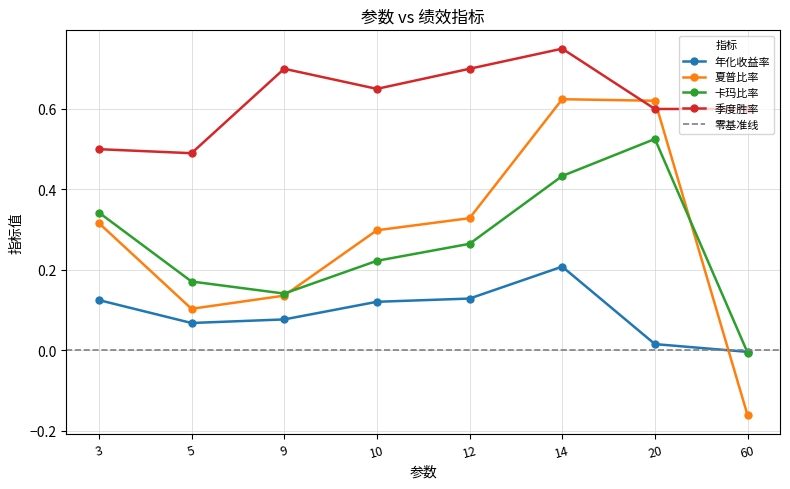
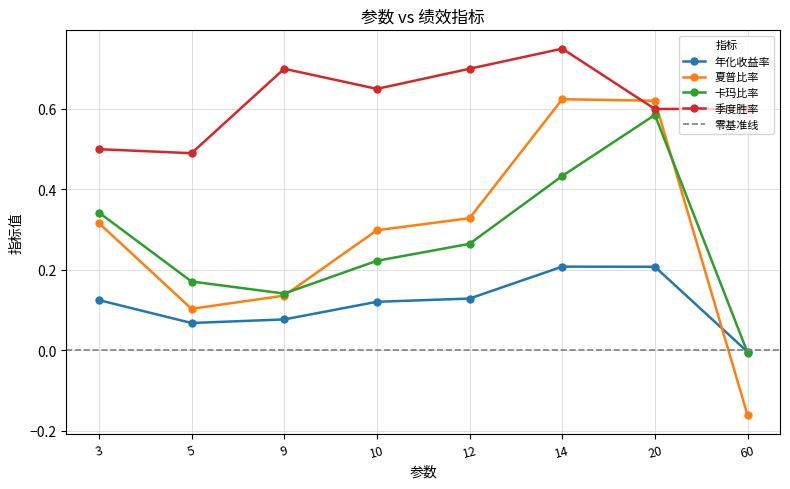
年化收益率, 20: 0.02 -> 0.21
卡玛比率, 20: 0.53 -> 0.59
